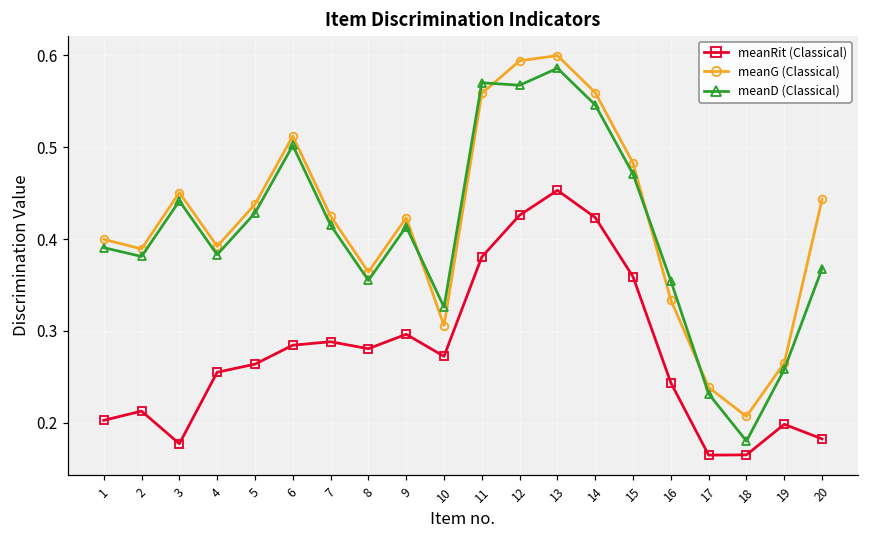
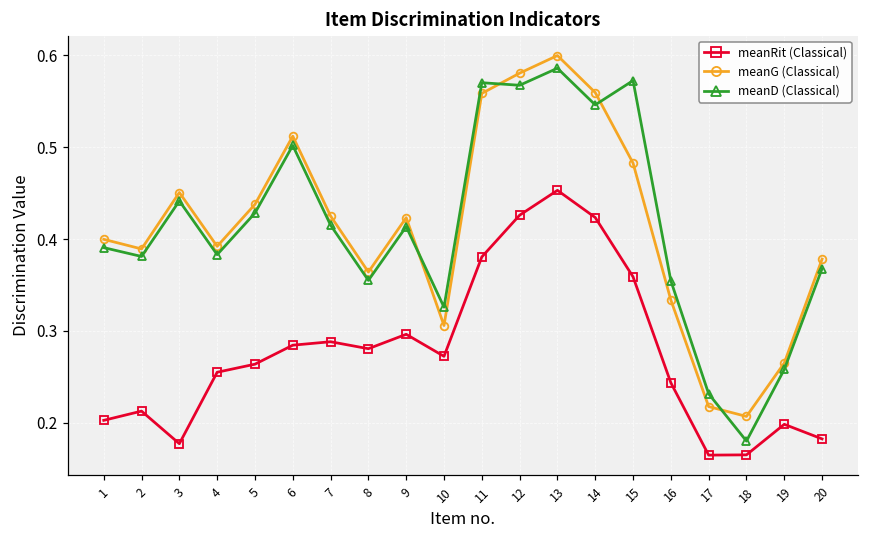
meanG (Classical), 12: 0.59 -> 0.58
meanD (Classical), 15: 0.47 -> 0.57
meanG (Classical), 17: 0.24 -> 0.22
meanG (Classical), 20: 0.44 -> 0.38
